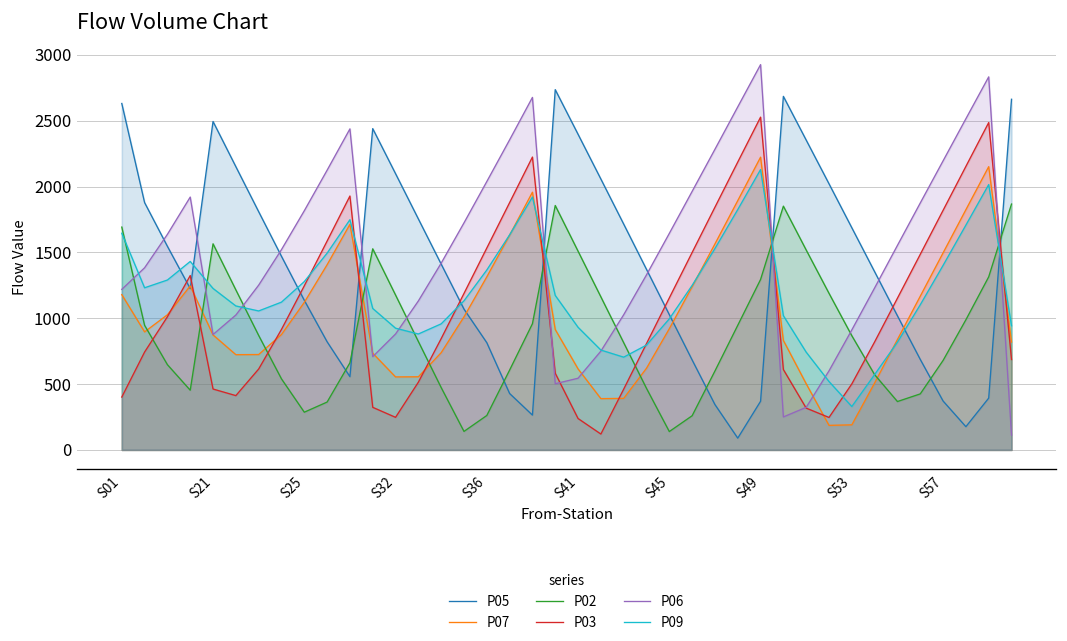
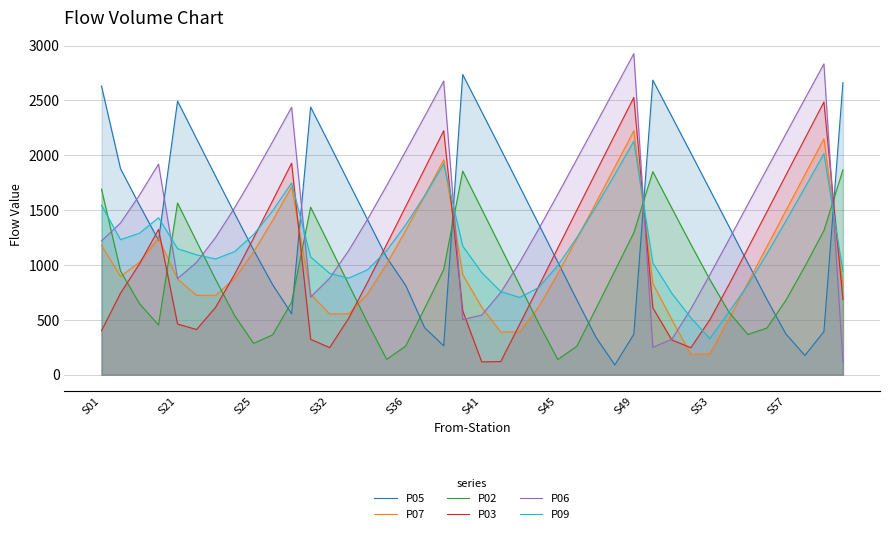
P09, S01: 1650 -> 1550
P09, S21: 1230 -> 1150
P03, S41: 240 -> 120
